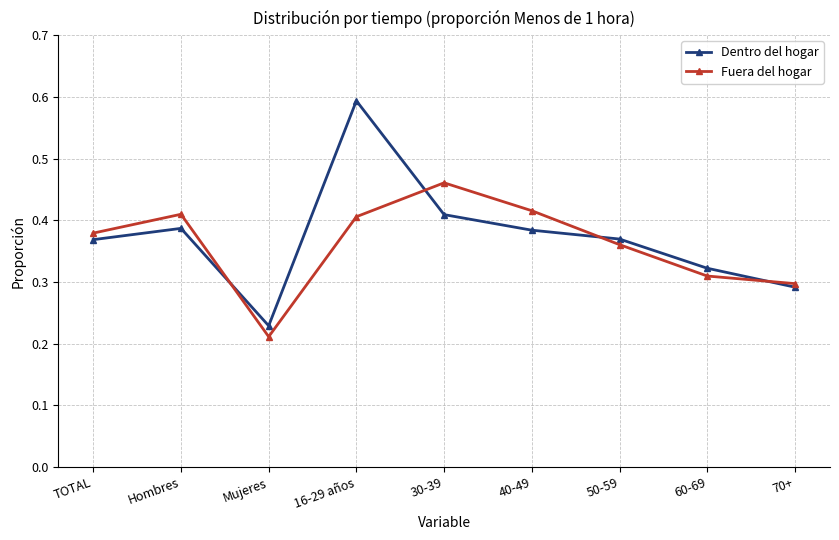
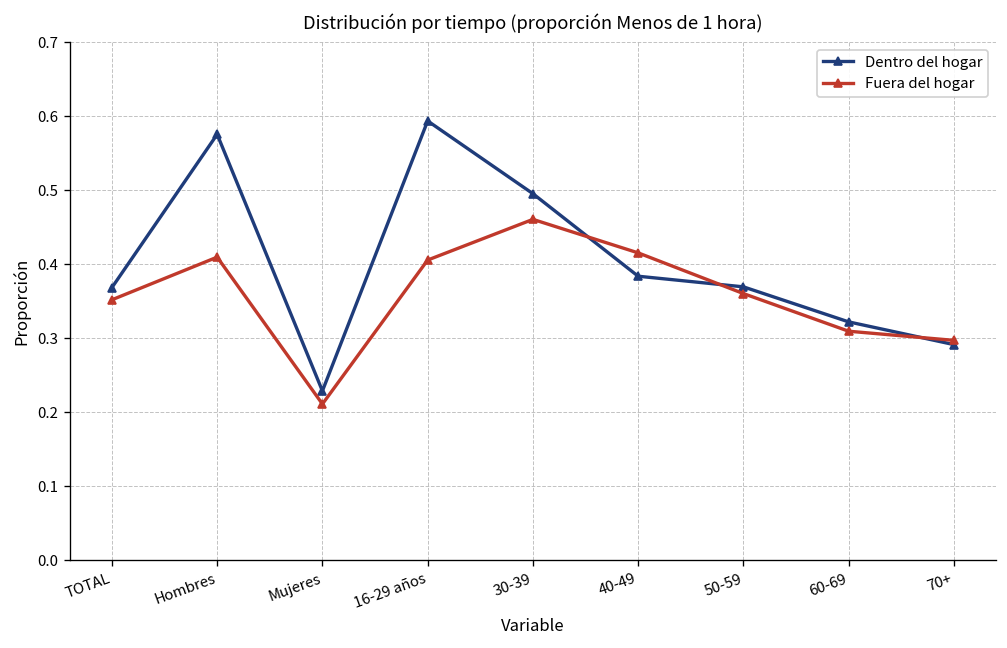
Fuera del hogar, TOTAL: 0.38 -> 0.35
Dentro del hogar, Hombres: 0.39 -> 0.58
Dentro del hogar, 30-39: 0.41 -> 0.50
